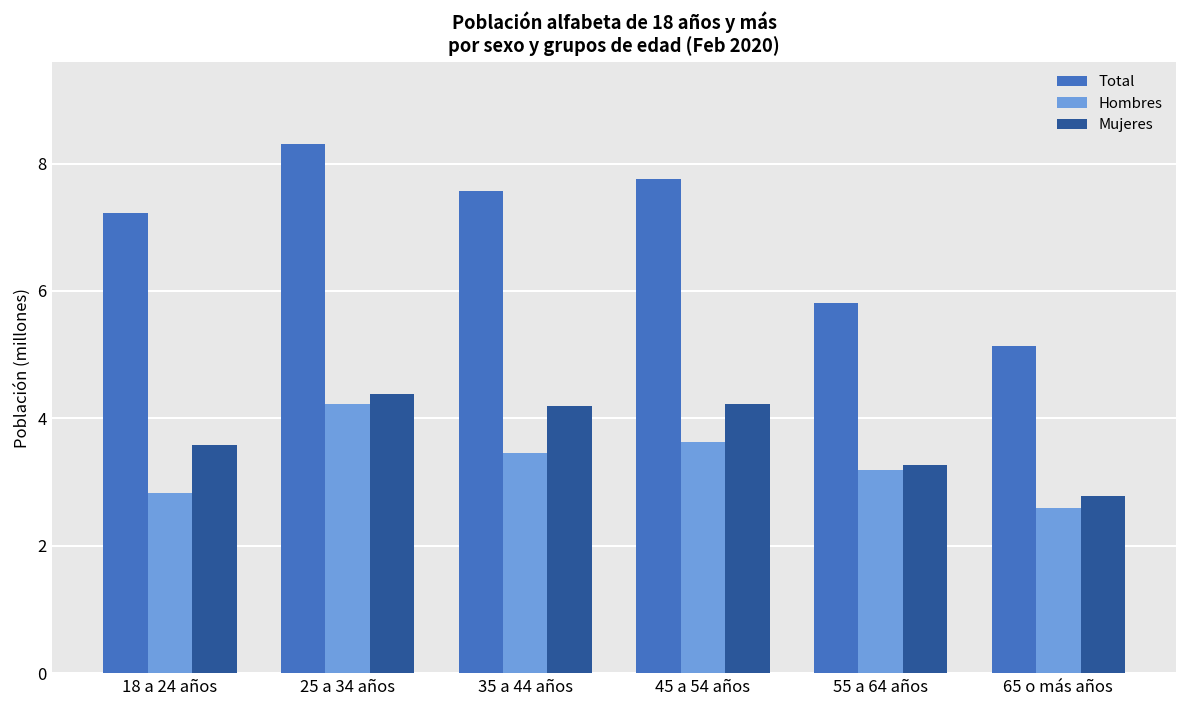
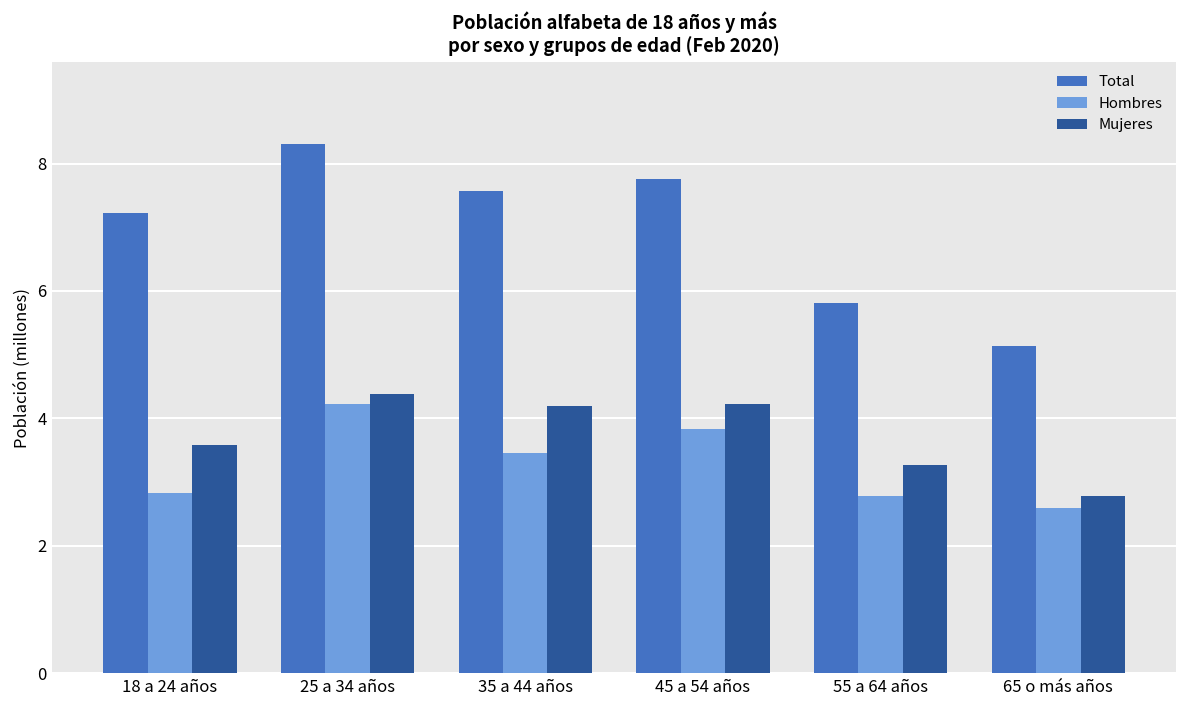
Hombres, 45 a 54 años: 3.6 -> 3.8
Hombres, 55 a 64 años: 3.2 -> 2.8
